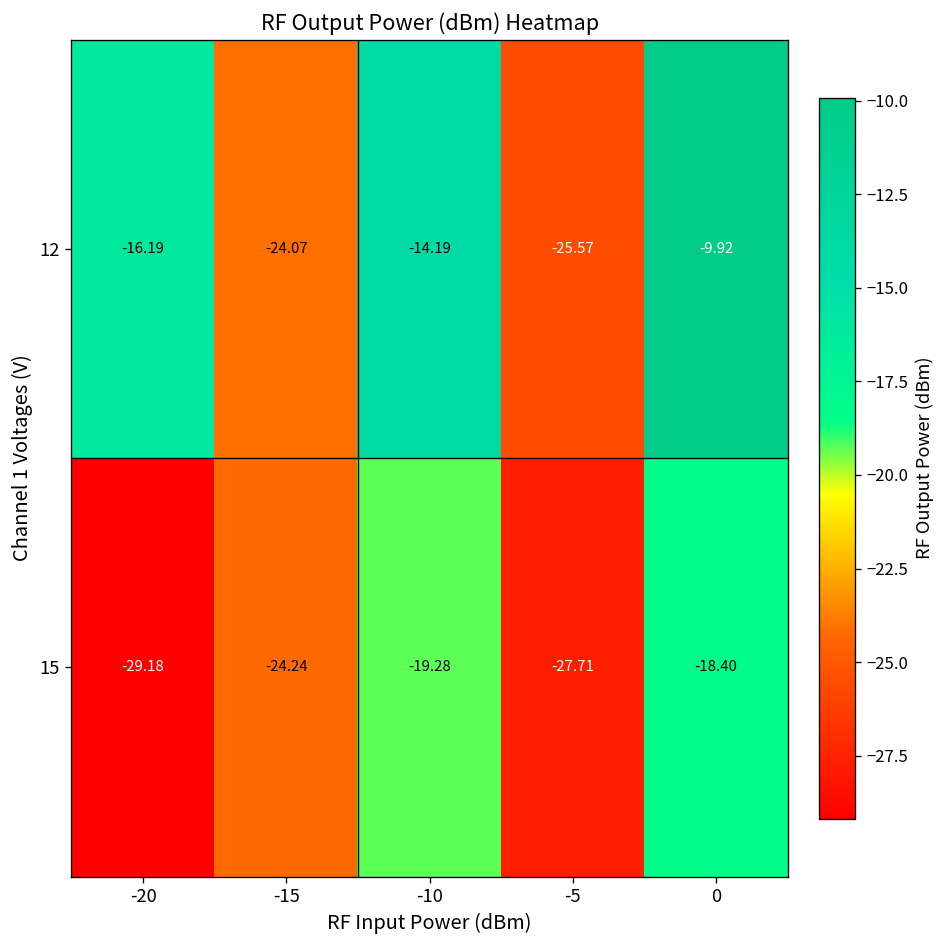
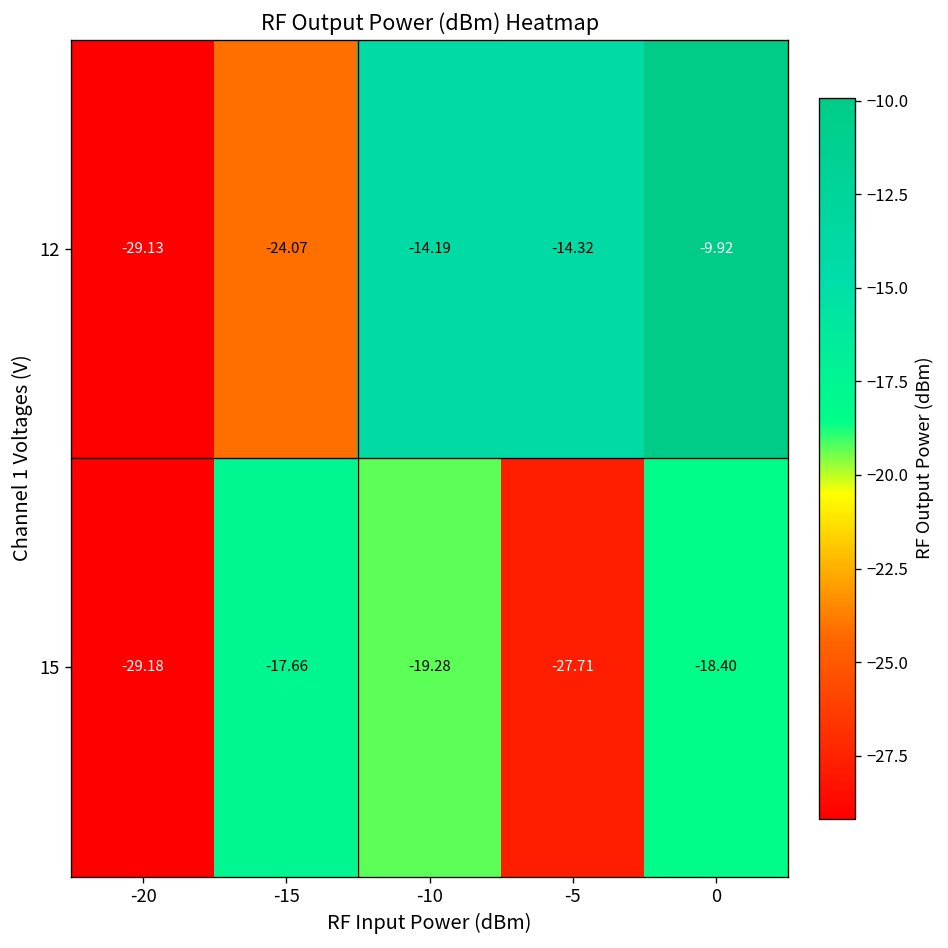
12, -20: -16.19 -> -29.13
12, -5: -25.57 -> -14.32
15, -15: -24.24 -> -17.66
